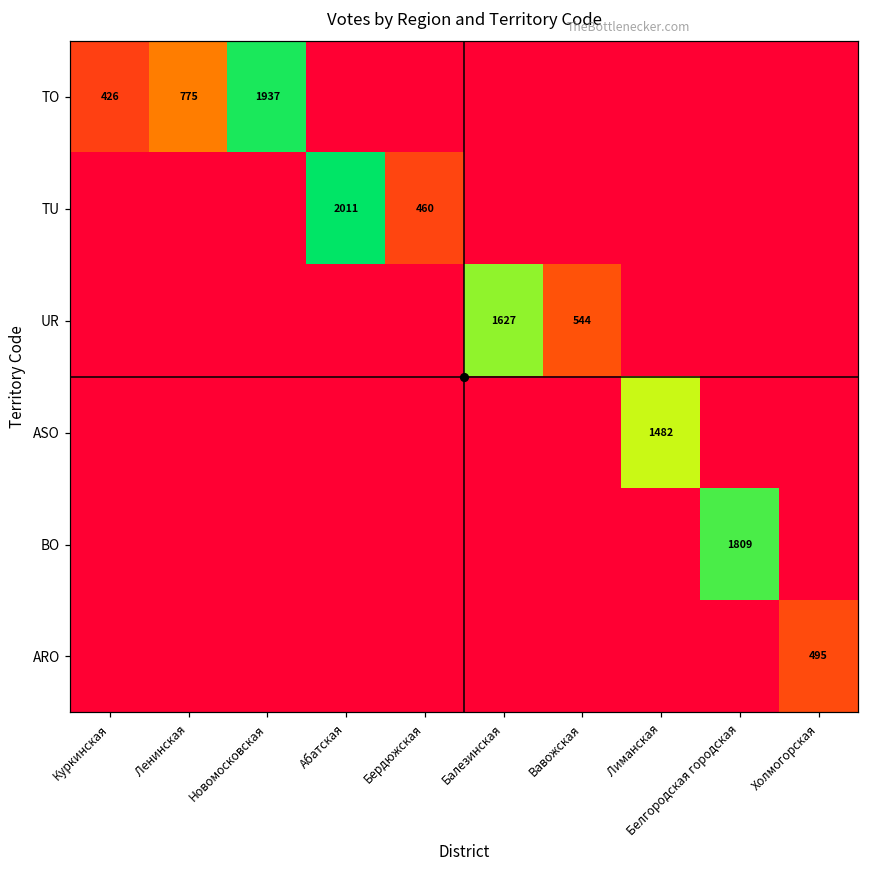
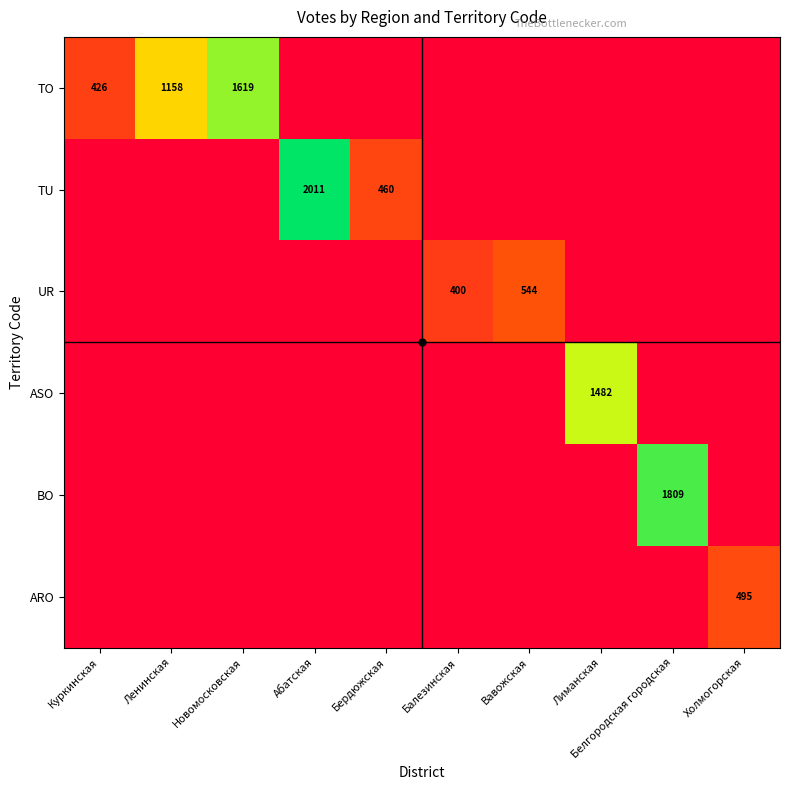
TO, Ленинская: 775 -> 1158
TO, Новомосковская: 1937 -> 1619
UR, Балезинская: 1627 -> 400
